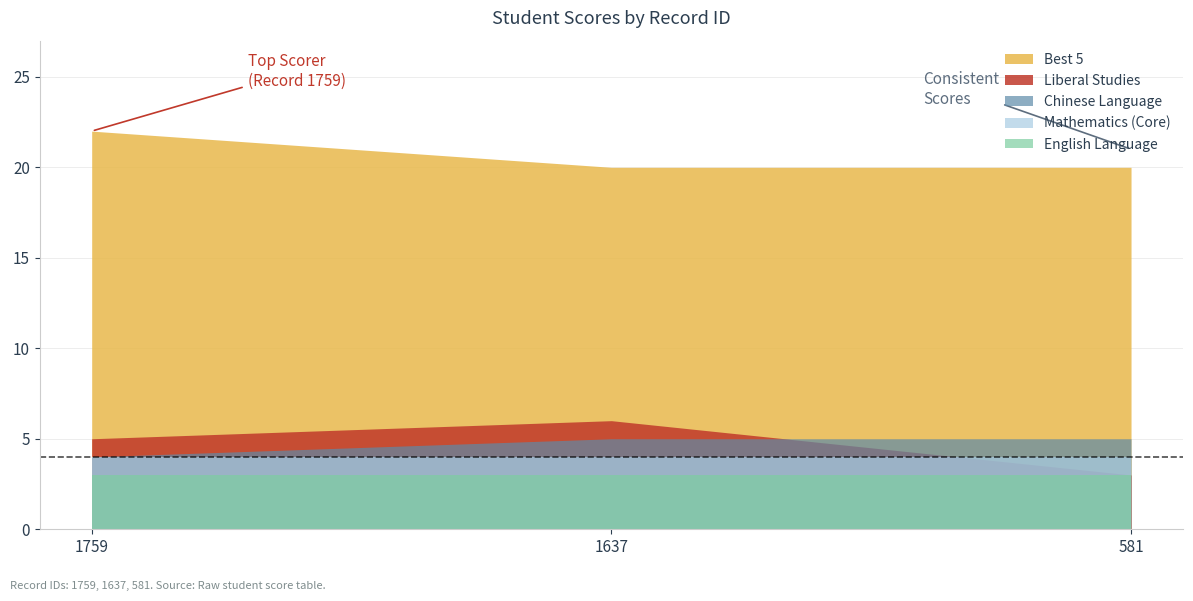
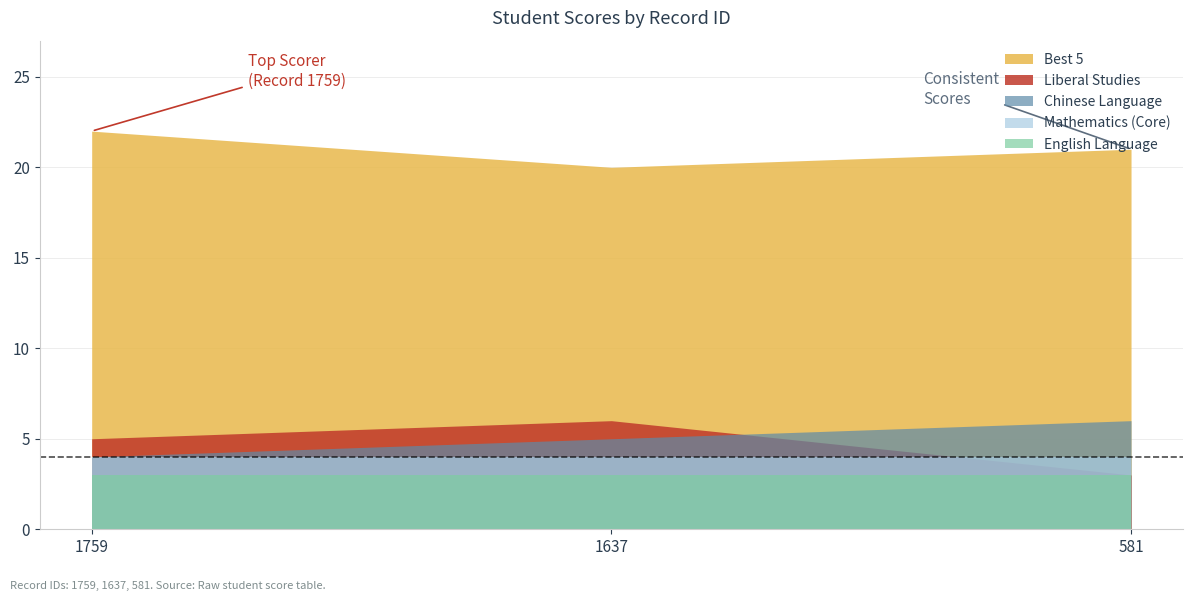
Best 5, 581: 20 -> 21
Chinese Language, 581: 5 -> 6
